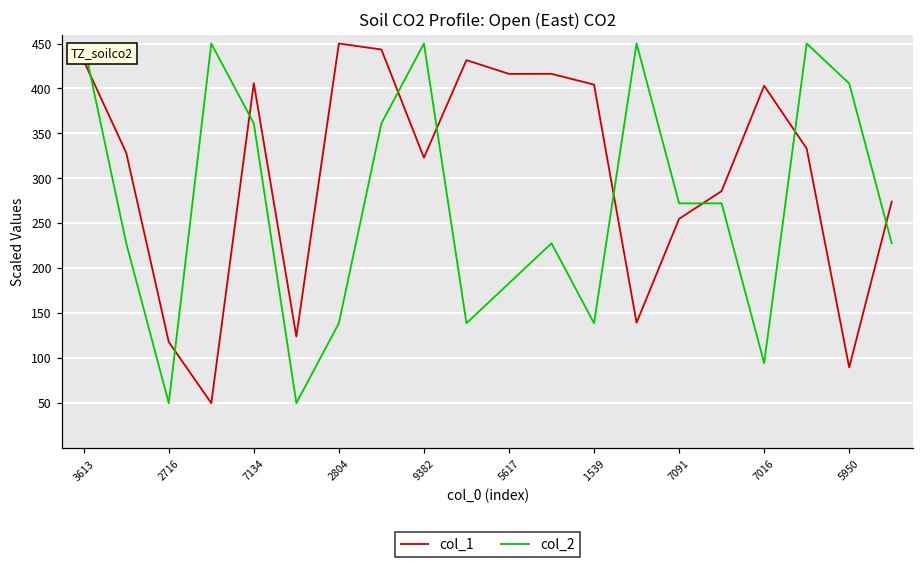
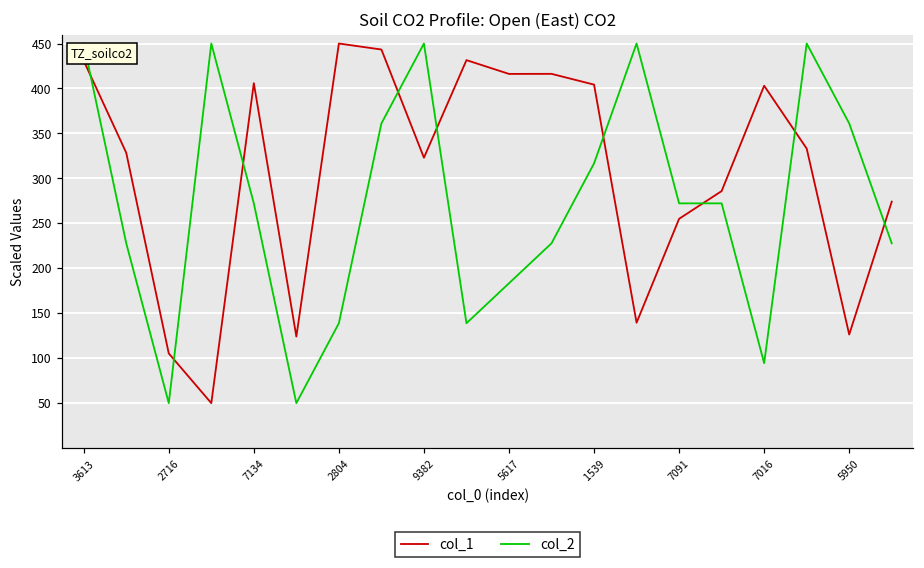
col_1, 2716: 120 -> 110
col_2, 7134: 360 -> 270
col_2, 1539: 140 -> 320
col_1, 5950: 90 -> 130
col_2, 5950: 410 -> 360
